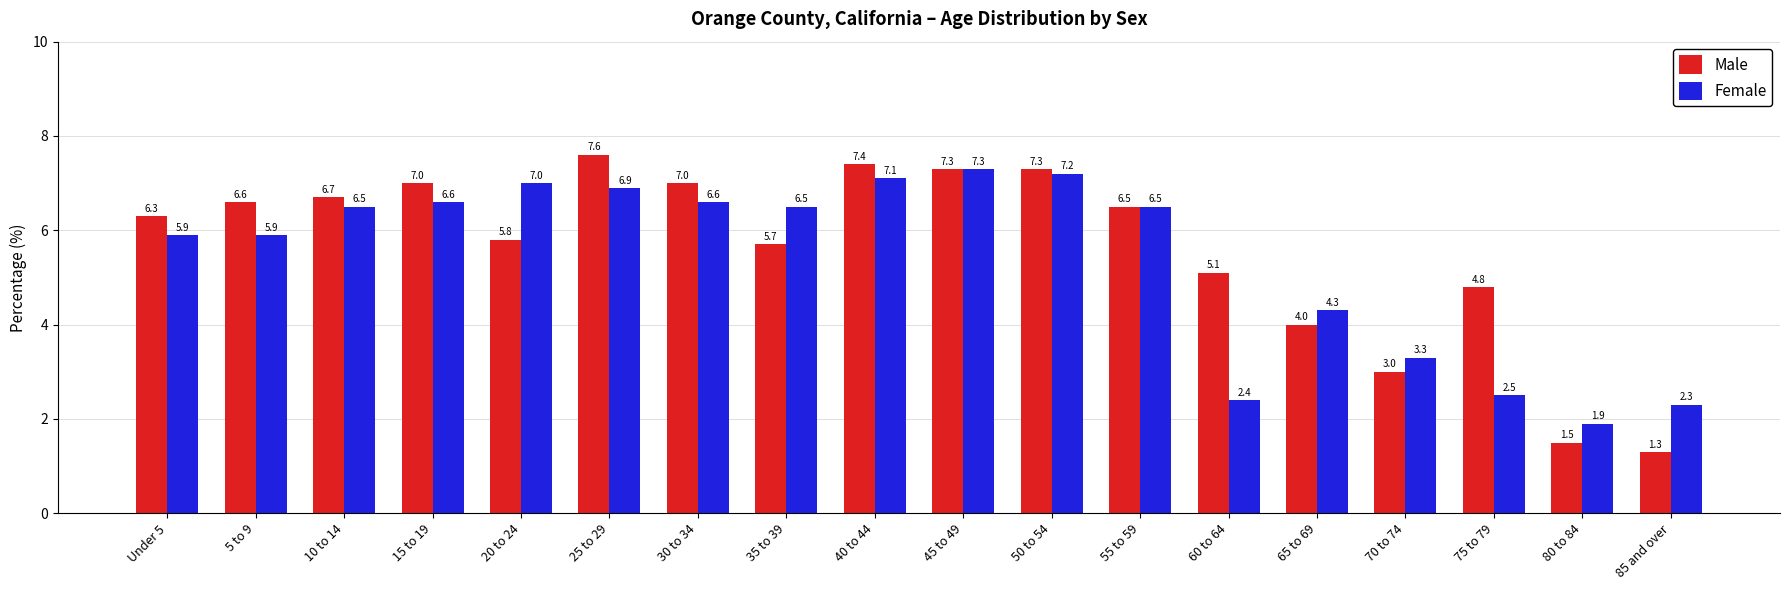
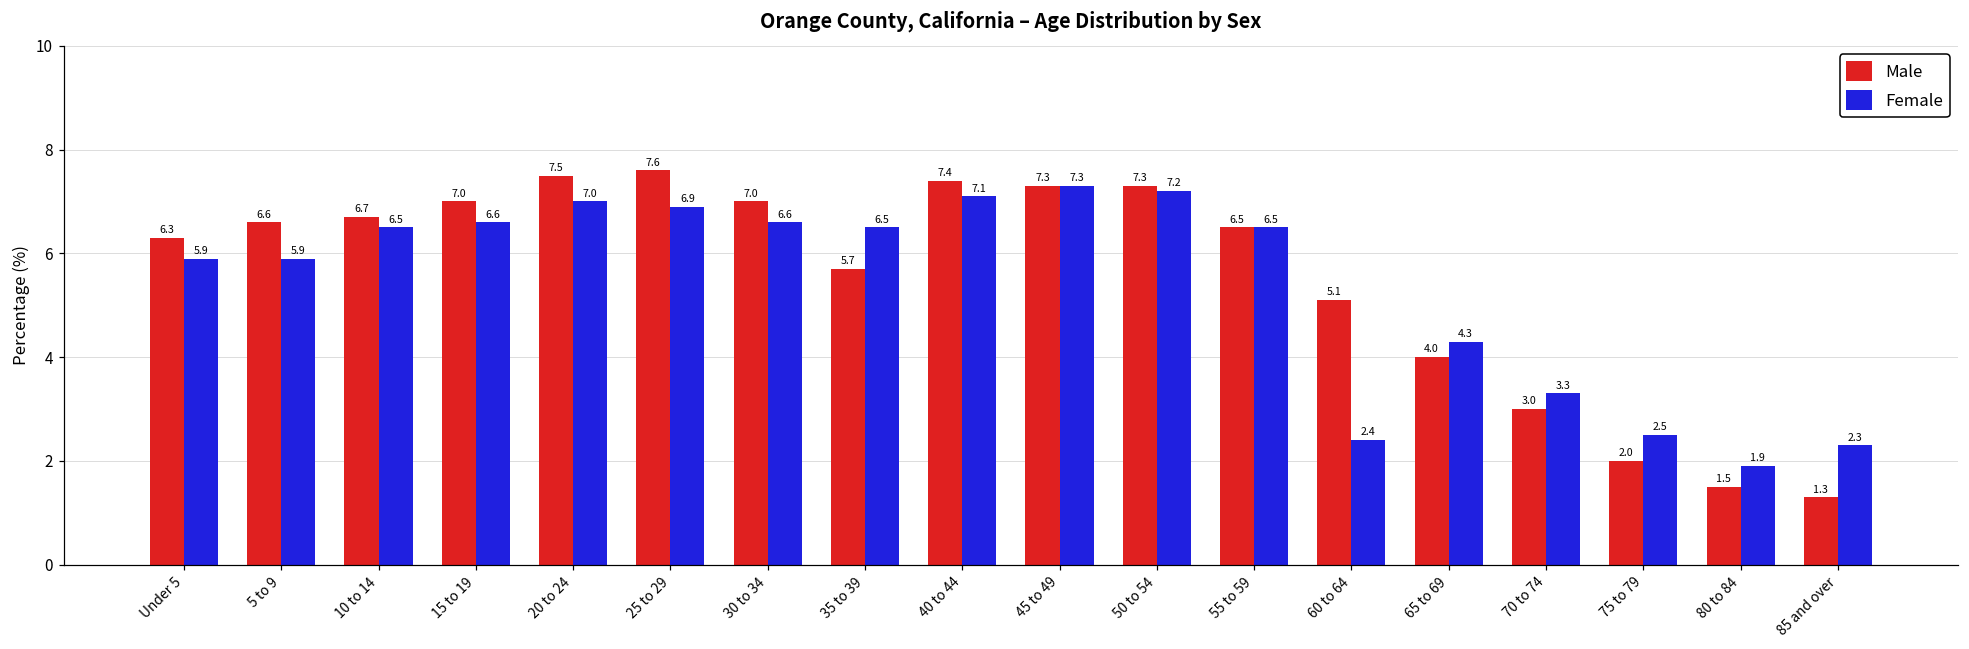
Male, 20 to 24: 5.8 -> 7.5
Male, 75 to 79: 4.8 -> 2.0
